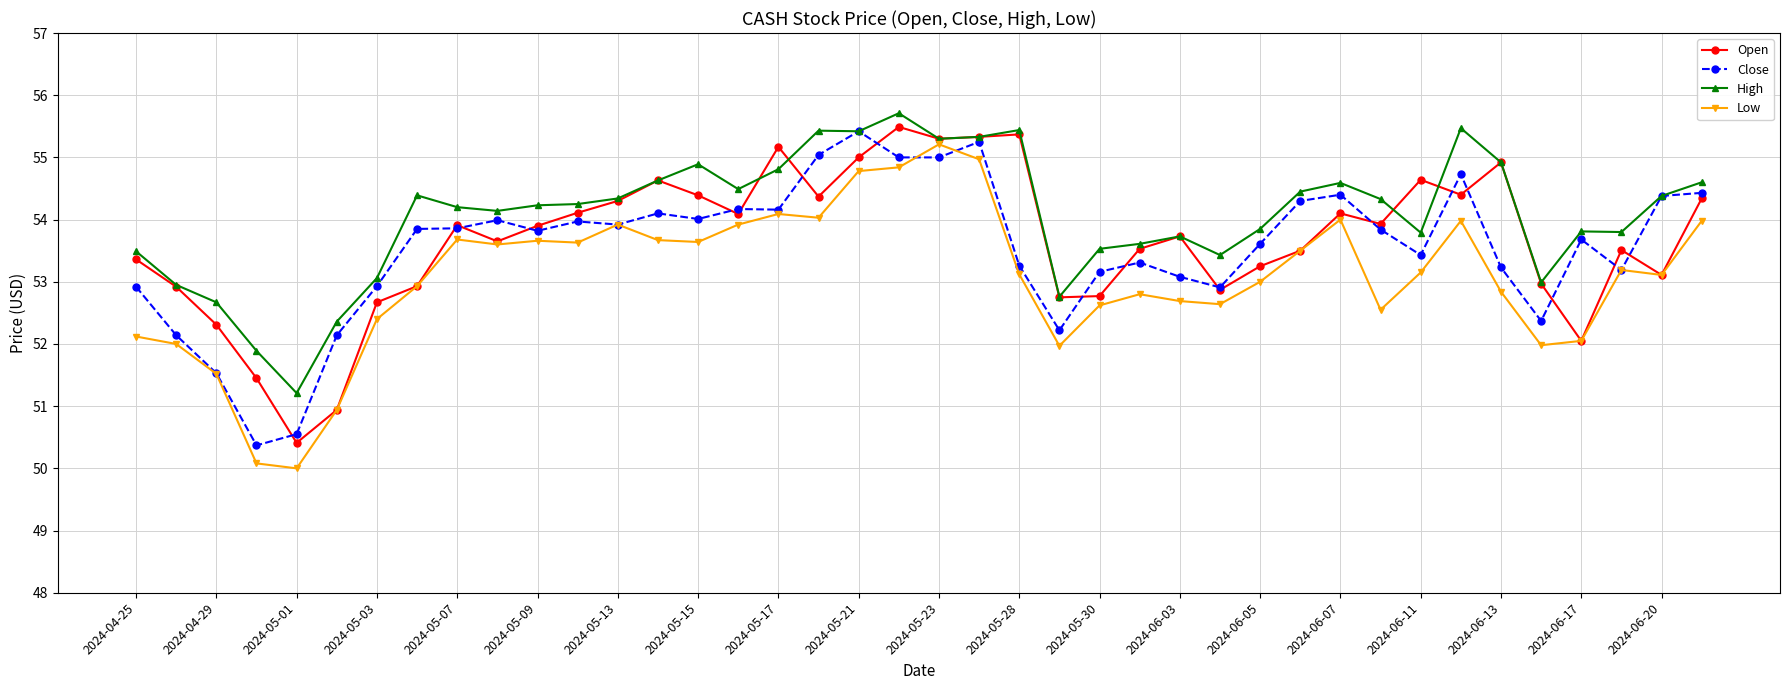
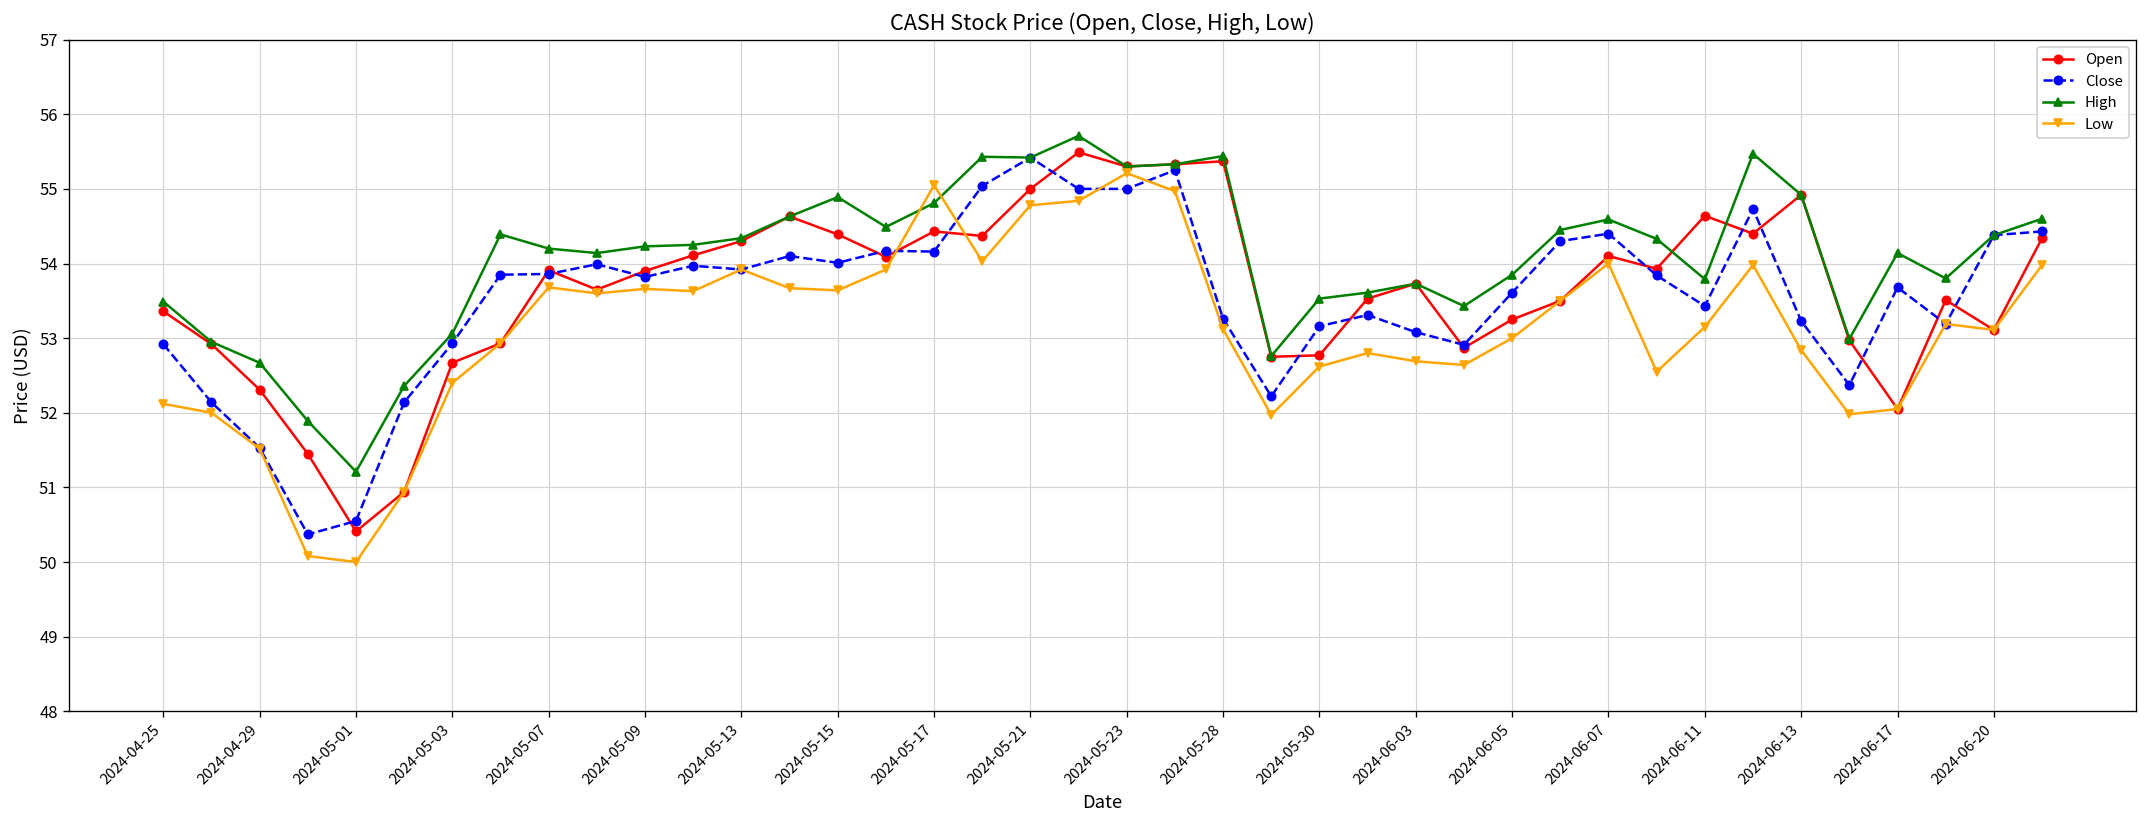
Open, 2024-05-17: 55.2 -> 54.4
Low, 2024-05-17: 54.1 -> 55.1
High, 2024-06-17: 53.8 -> 54.1
